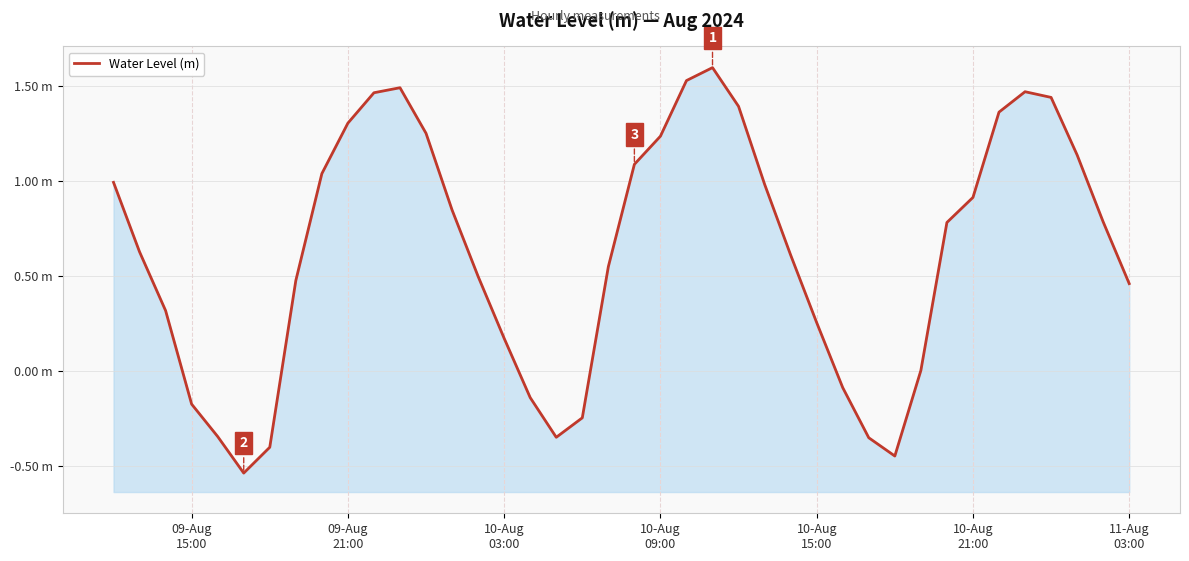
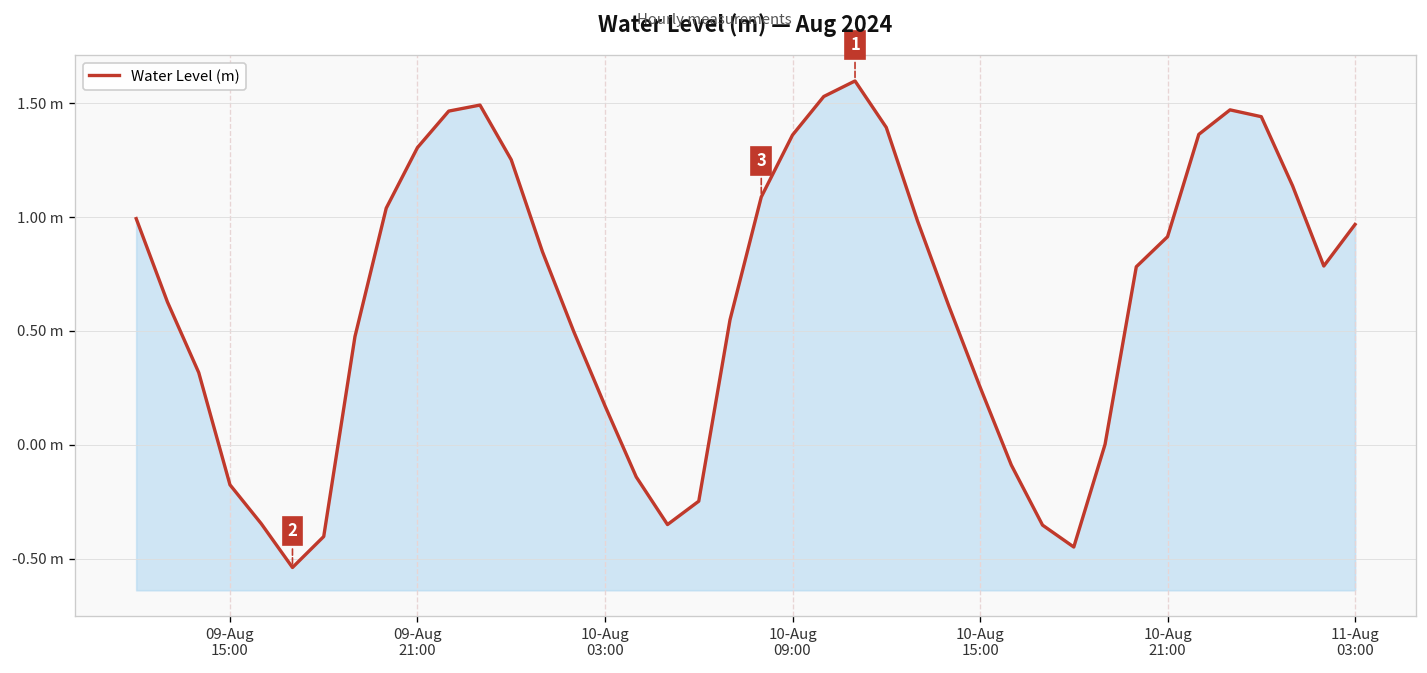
10-Aug 09:00: 1.24 m -> 1.36 m
11-Aug 03:00: 0.46 m -> 0.97 m
